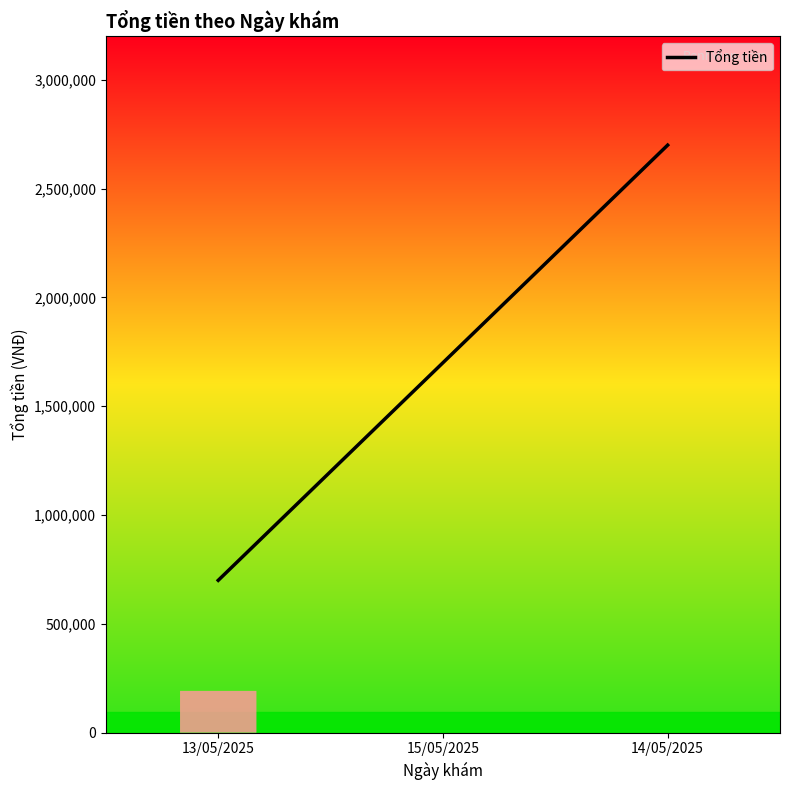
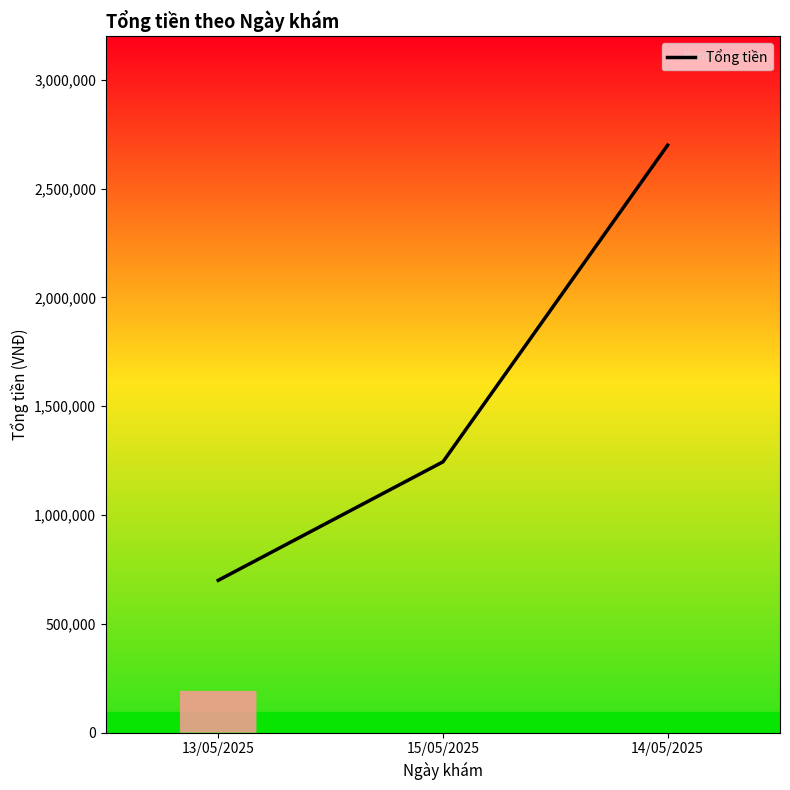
15/05/2025: 1,700,000 -> 1,240,000
